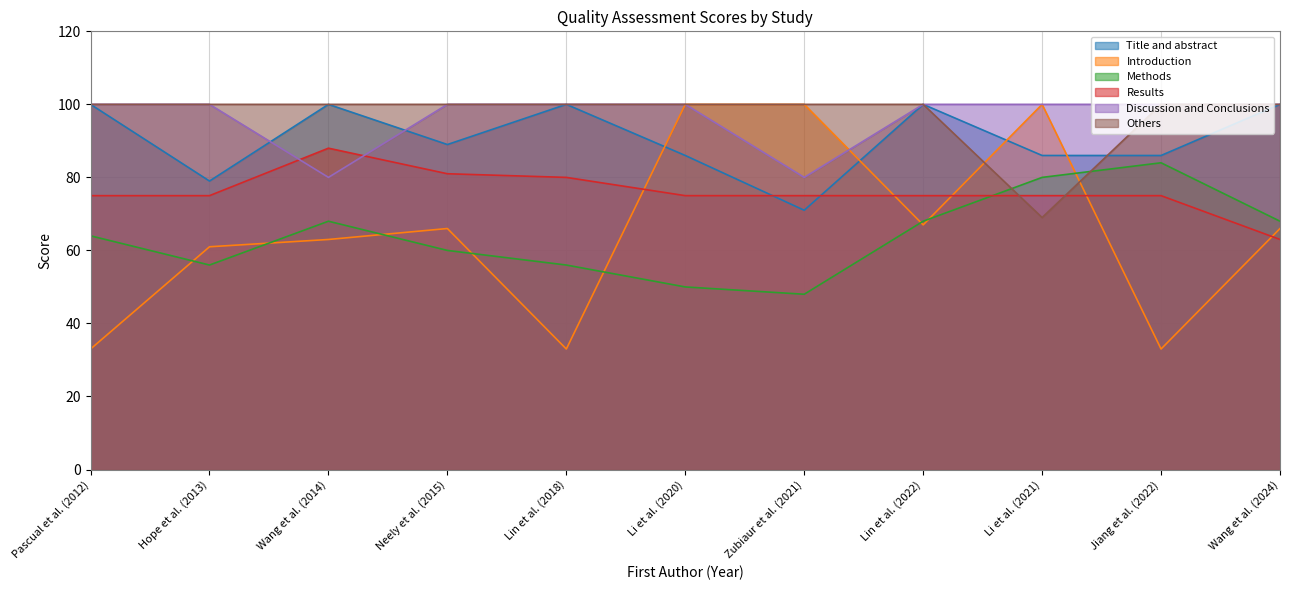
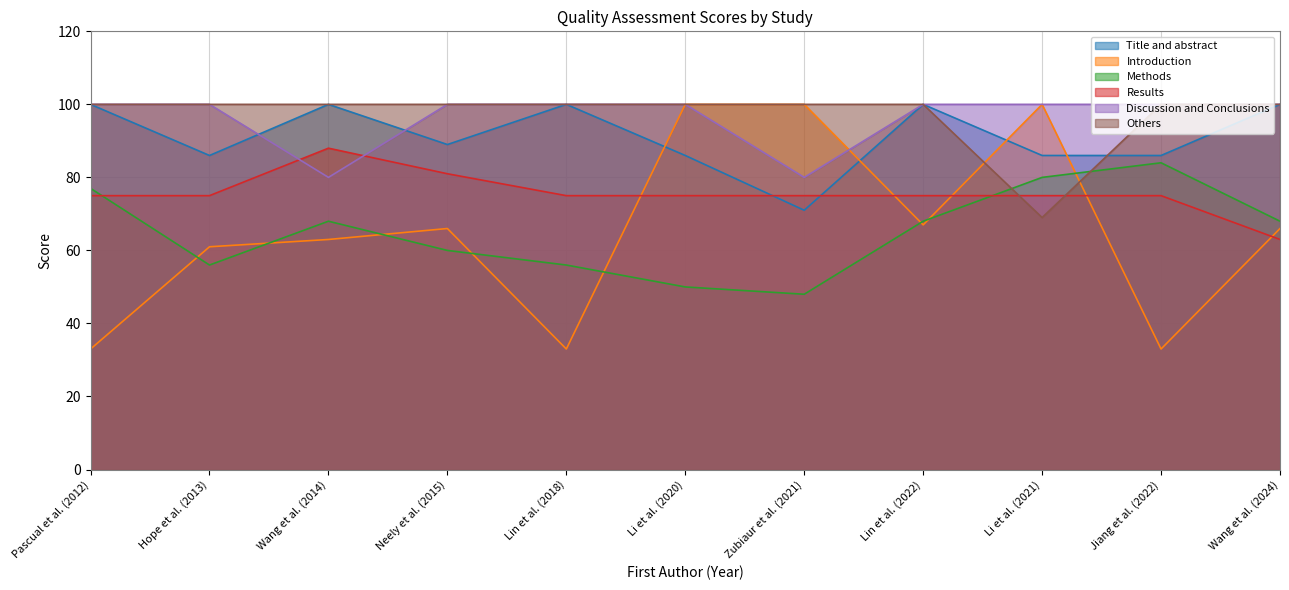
Methods, Pascual et al. (2012): 64 -> 77
Title and abstract, Hope et al. (2013): 79 -> 86
Results, Lin et al. (2018): 80 -> 75
